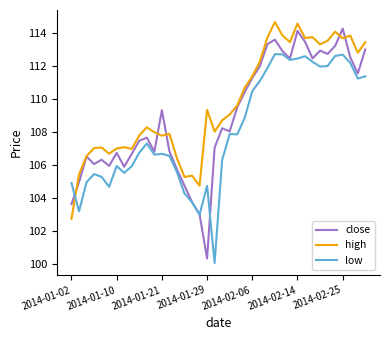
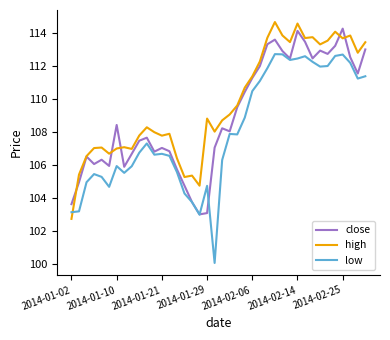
low, 2014-01-02: 104.9 -> 103.1
close, 2014-01-10: 106.7 -> 108.4
close, 2014-01-21: 109.3 -> 107.0
close, 2014-01-29: 100.3 -> 103.1
high, 2014-01-29: 109.4 -> 108.8
